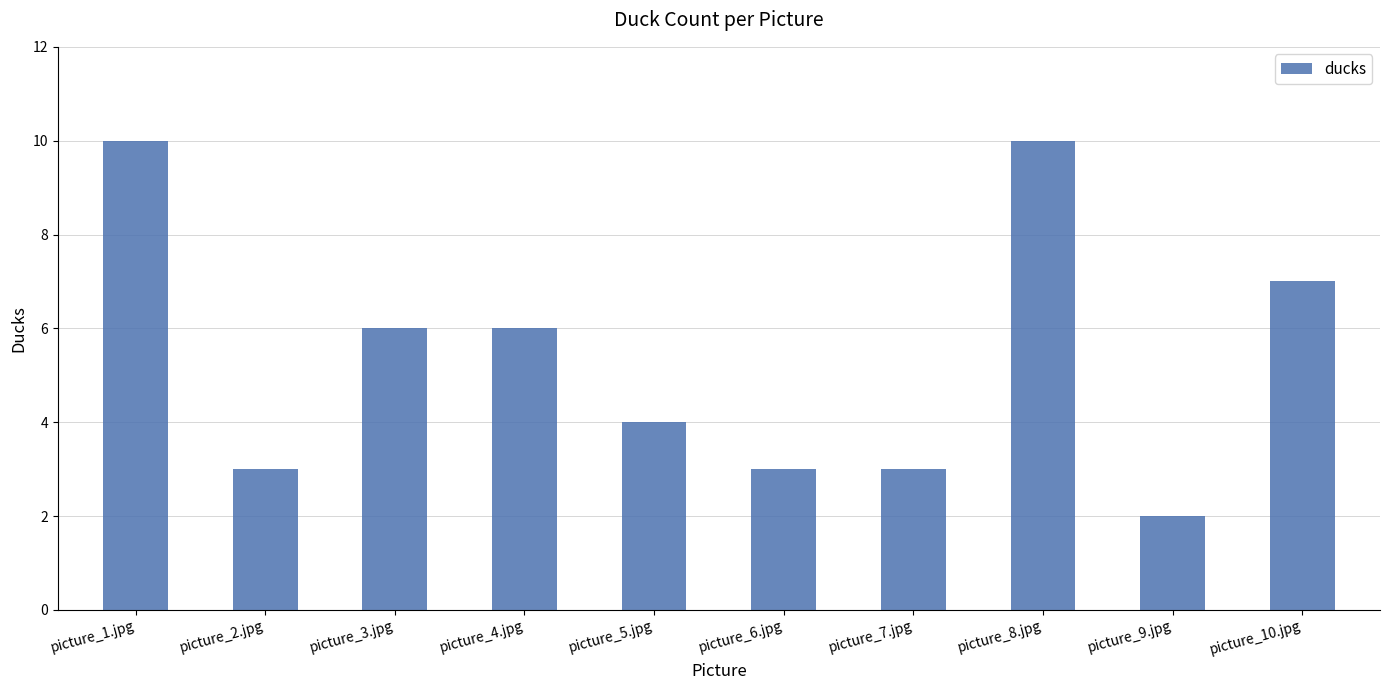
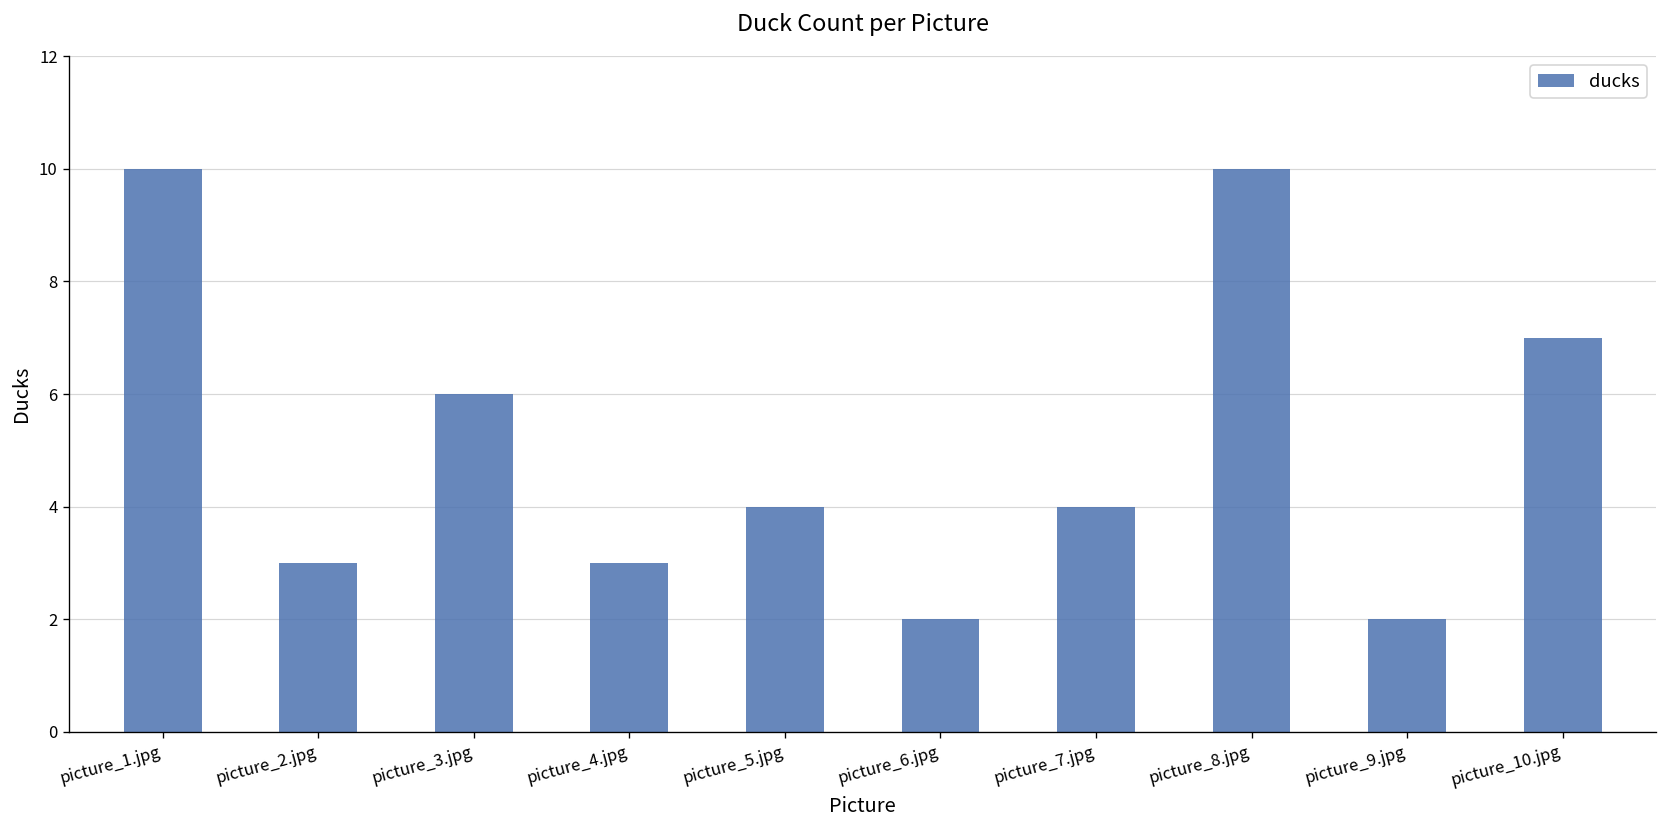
picture_4.jpg: 6 -> 3
picture_6.jpg: 3 -> 2
picture_7.jpg: 3 -> 4
